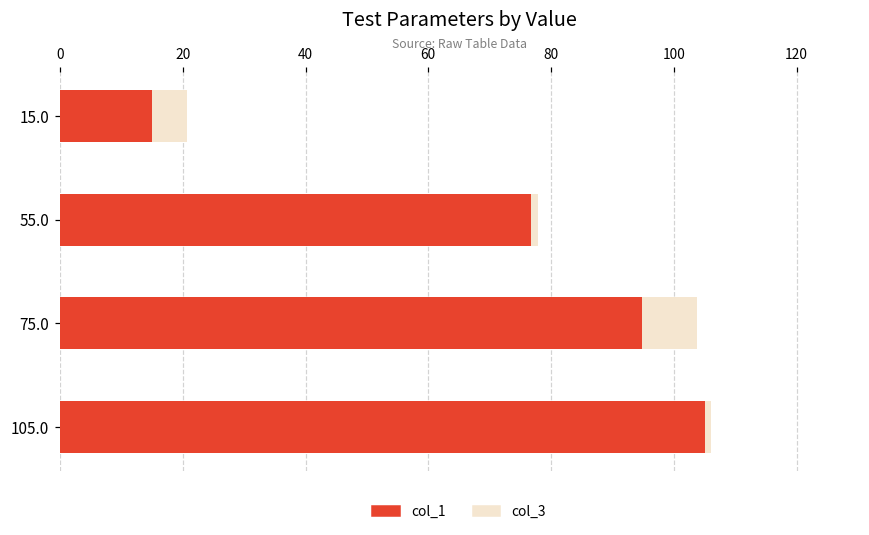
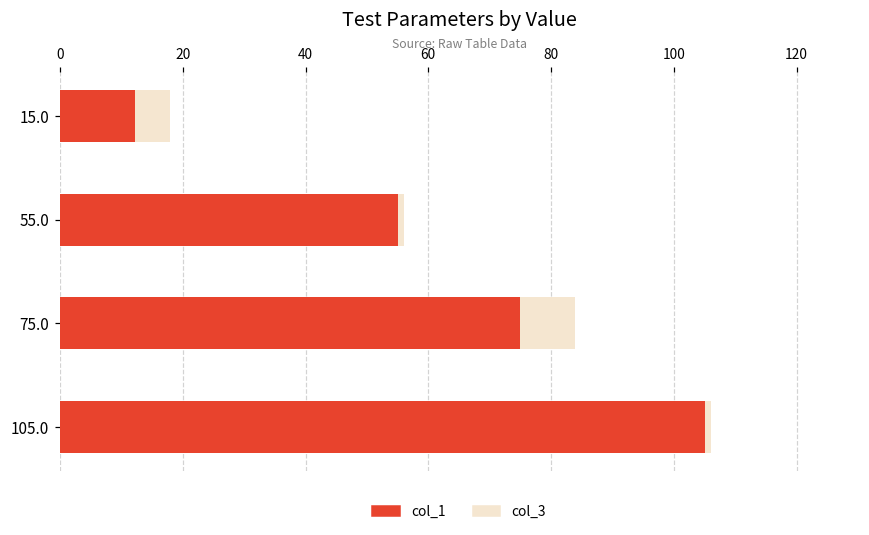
col_1, 15.0: 15 -> 12
col_1, 55.0: 77 -> 55
col_1, 75.0: 95 -> 75
